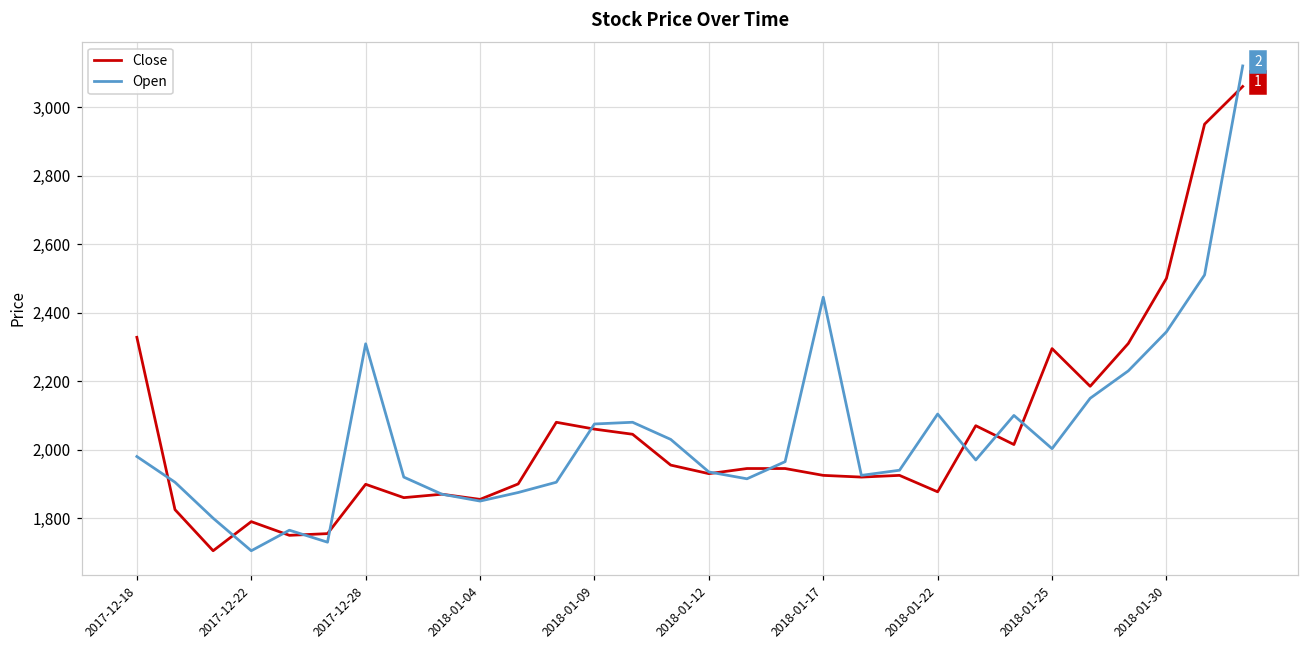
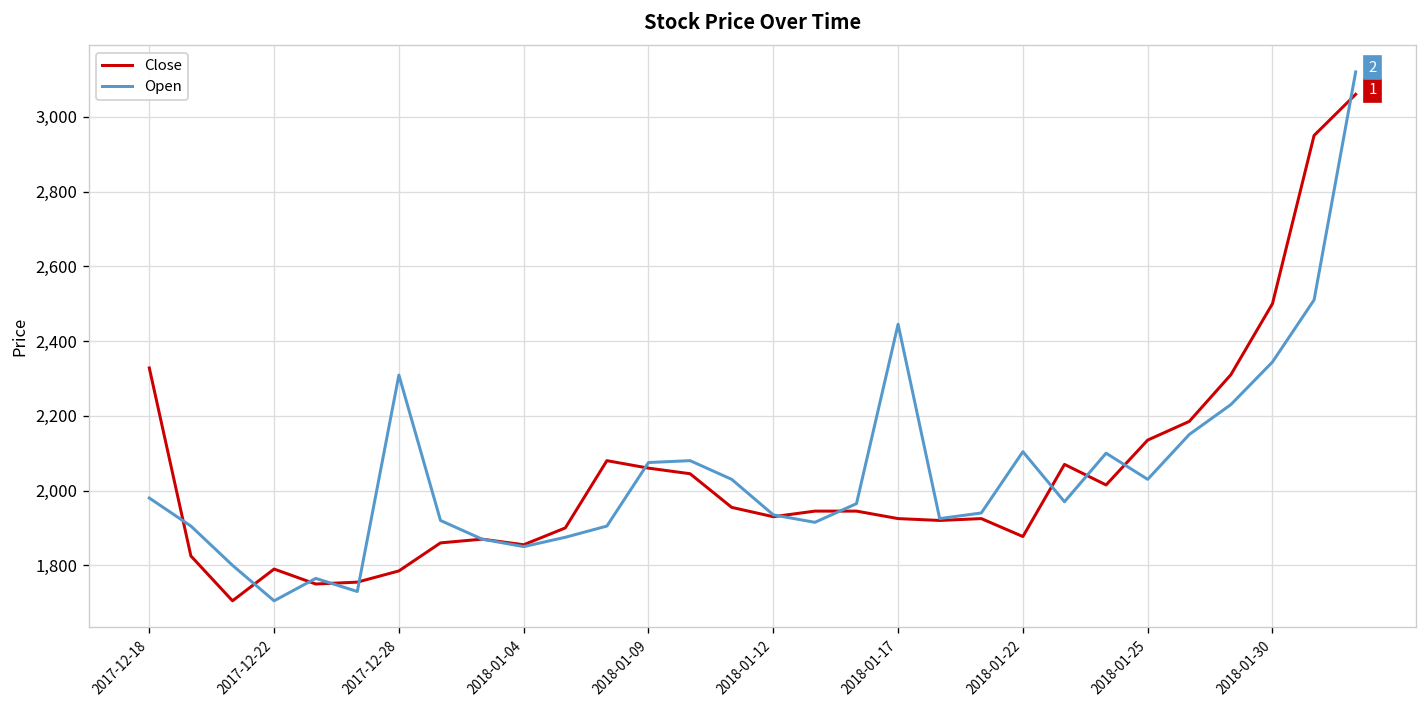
Close, 2017-12-28: 1,900 -> 1,790
Close, 2018-01-25: 2,300 -> 2,140
Open, 2018-01-25: 2,000 -> 2,030
